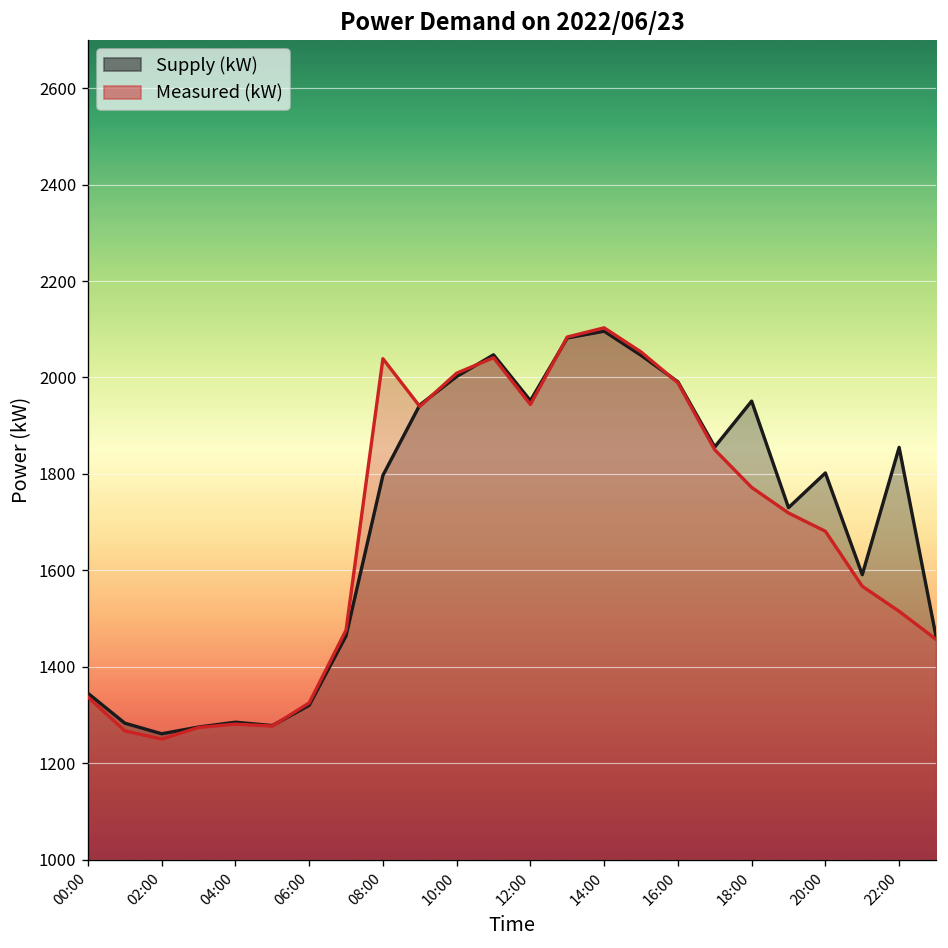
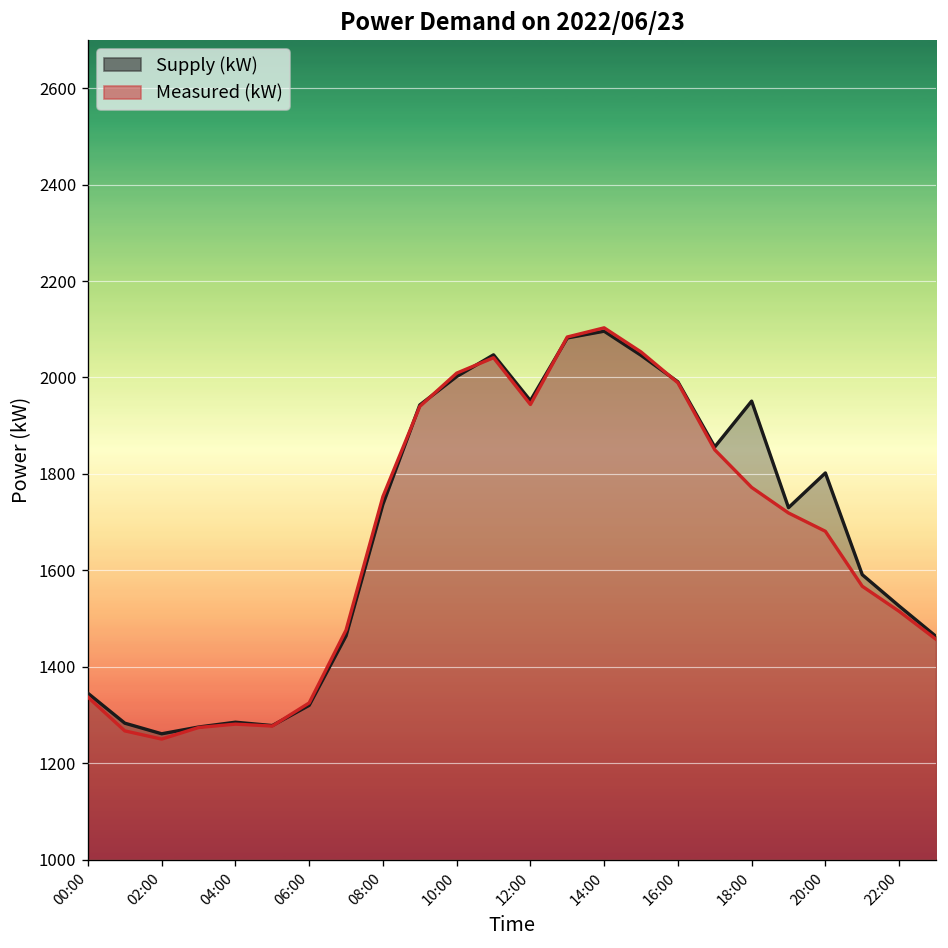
Supply (kW), 08:00: 1800 -> 1740
Measured (kW), 08:00: 2040 -> 1750
Supply (kW), 22:00: 1860 -> 1530
